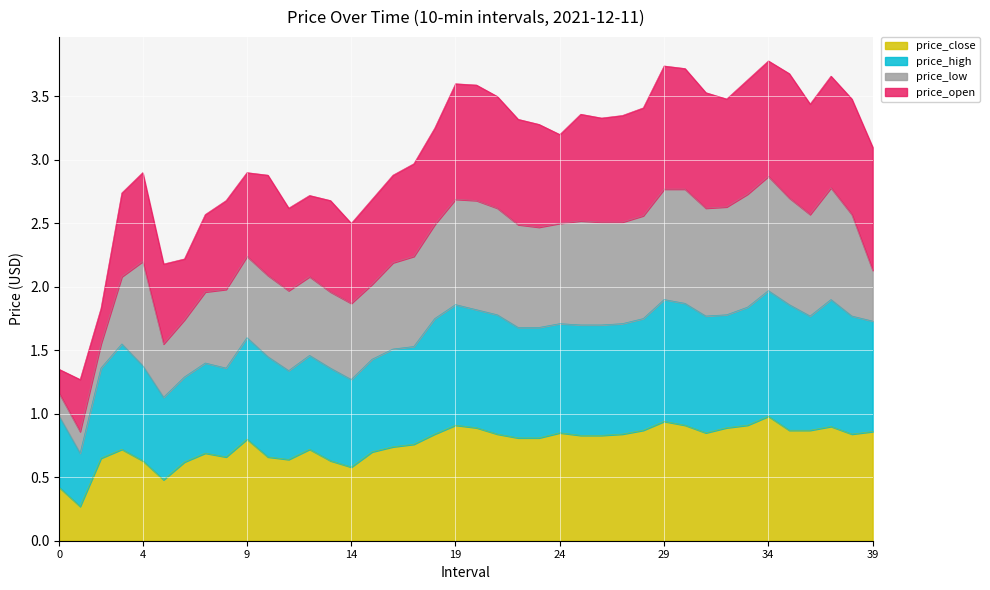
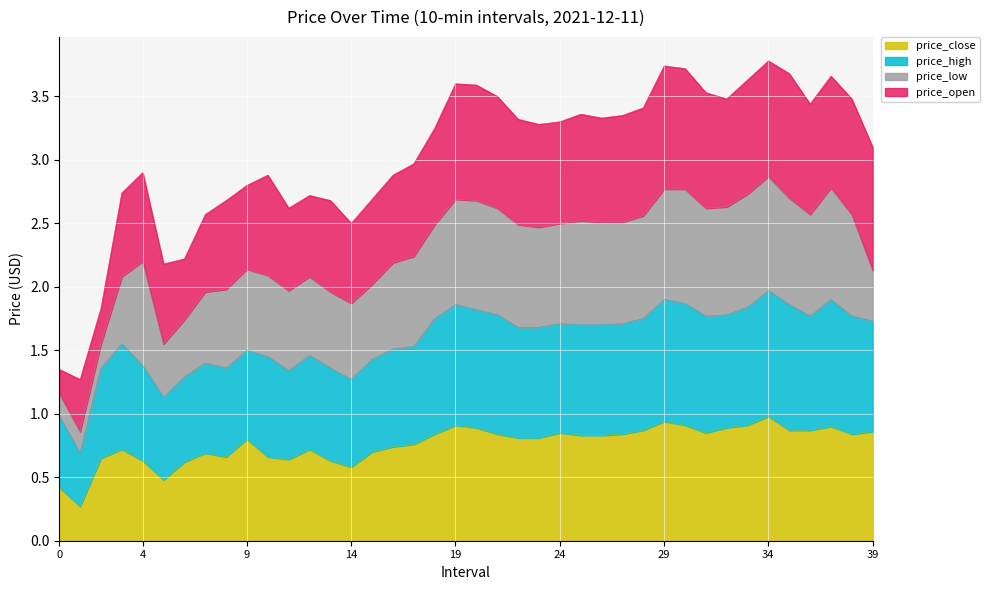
price_high, 9: 0.80 -> 0.70
price_open, 24: 0.70 -> 0.80
